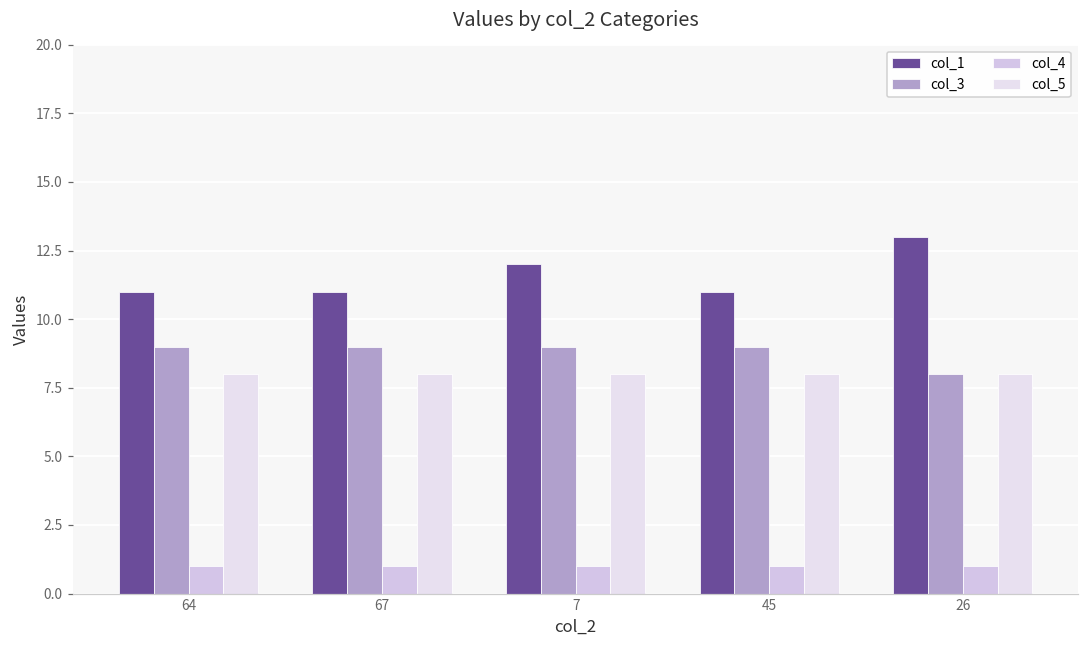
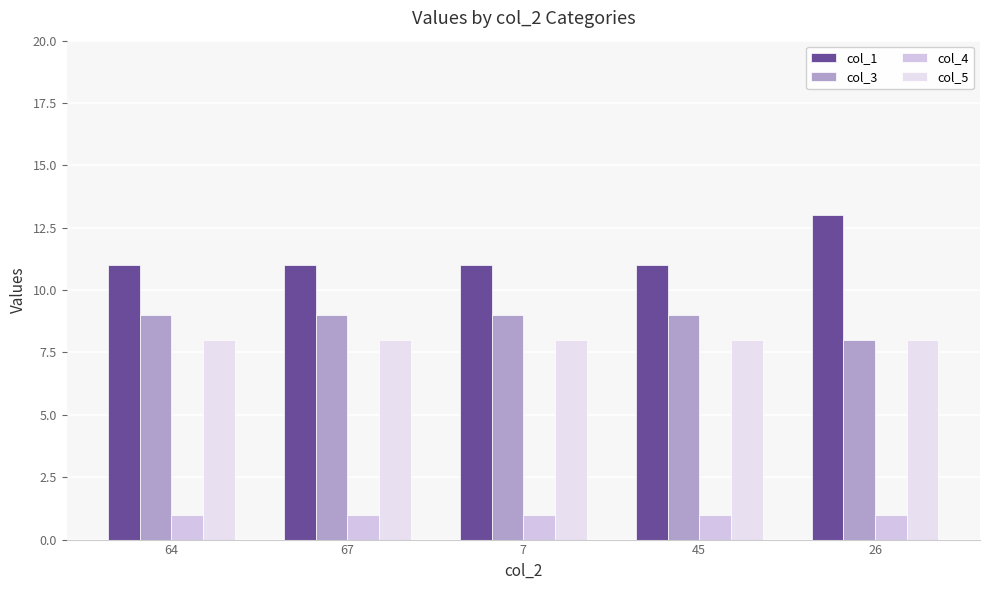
col_1, 7: 12 -> 11
